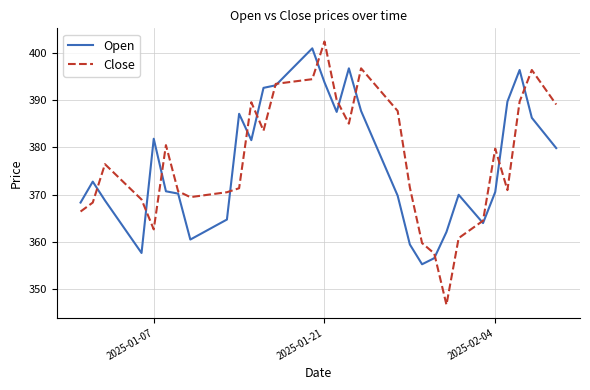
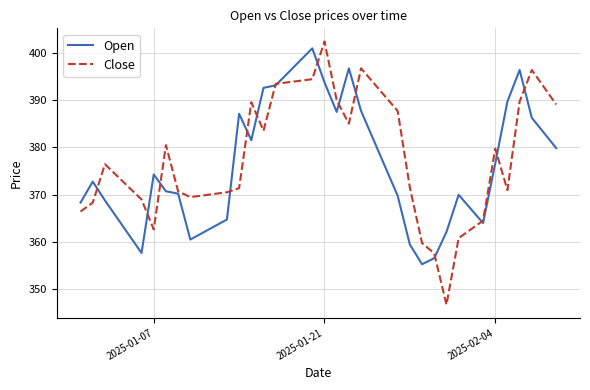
Open, 2025-01-07: 382 -> 374
Open, 2025-02-04: 371 -> 377
